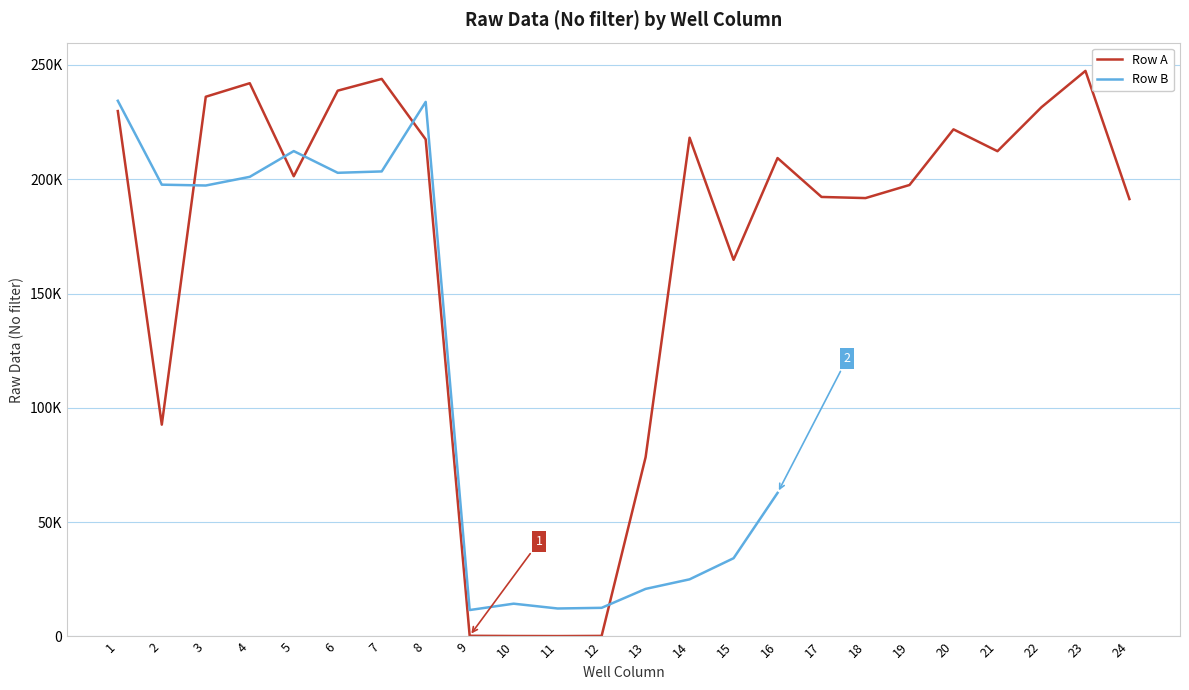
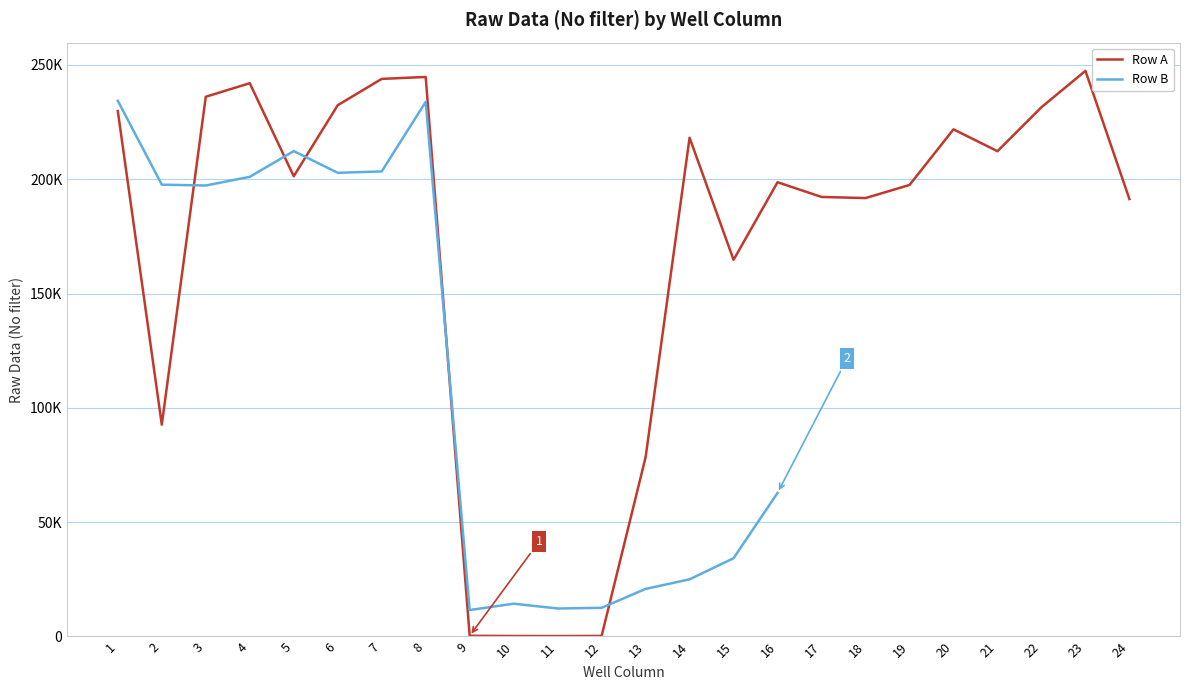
Row A, 6: 239000 -> 232000
Row A, 8: 217000 -> 245000
Row A, 16: 209000 -> 199000
